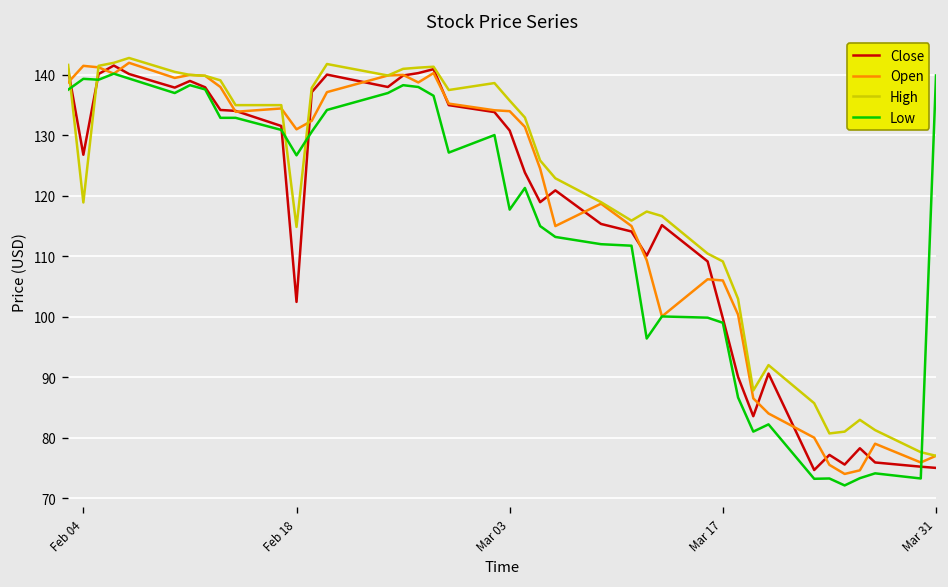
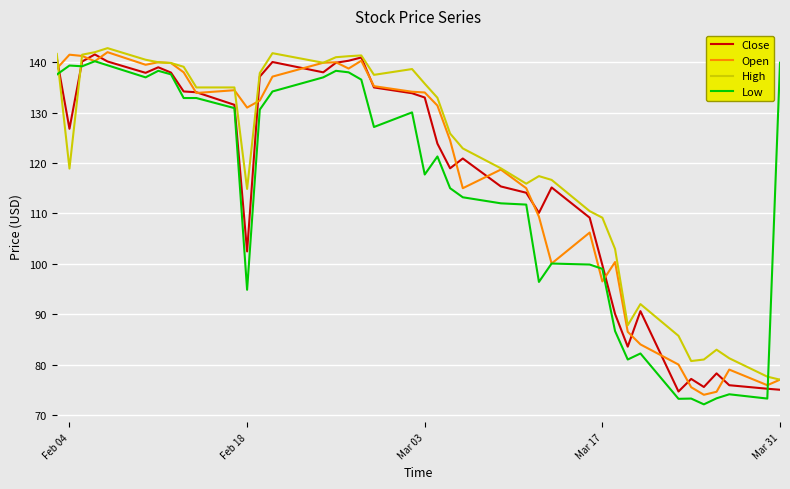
Low, Feb 18: 127 -> 95
Close, Mar 03: 131 -> 133
Open, Mar 17: 106 -> 97
